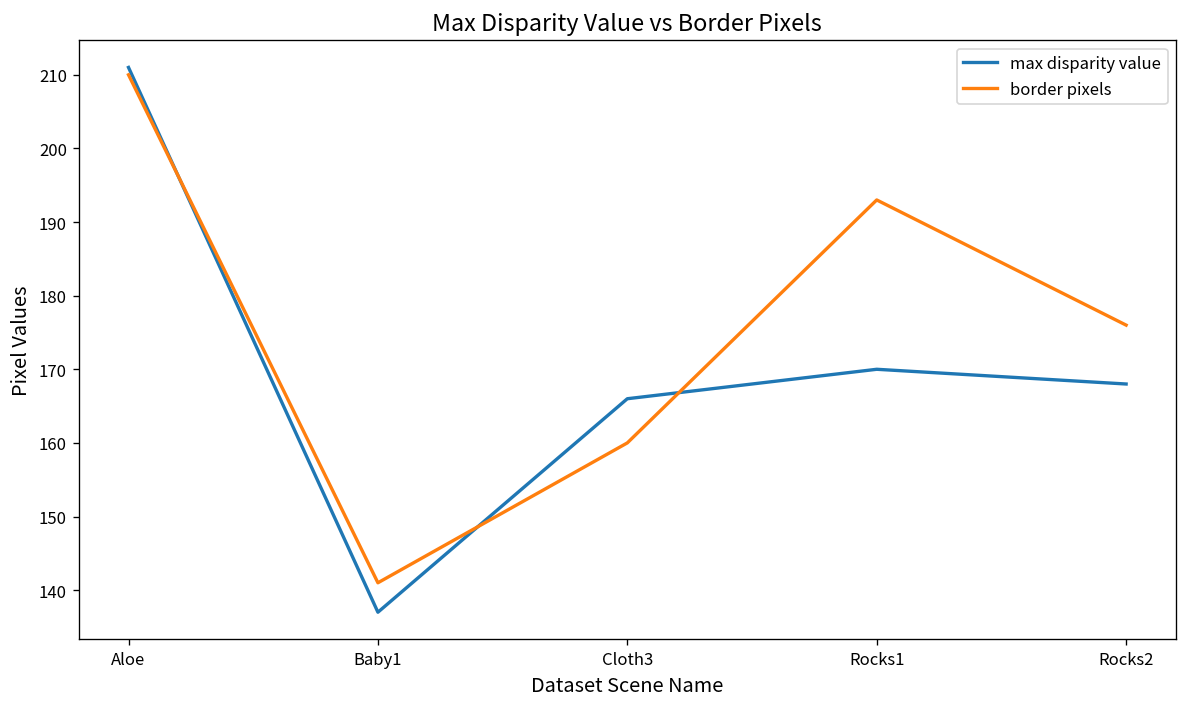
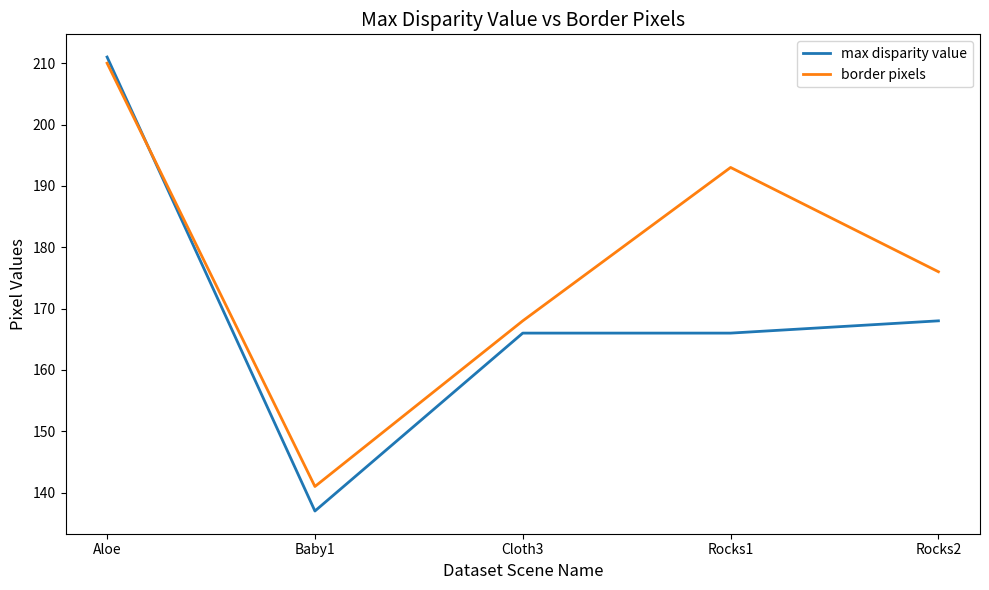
border pixels, Cloth3: 160 -> 168
max disparity value, Rocks1: 170 -> 166
